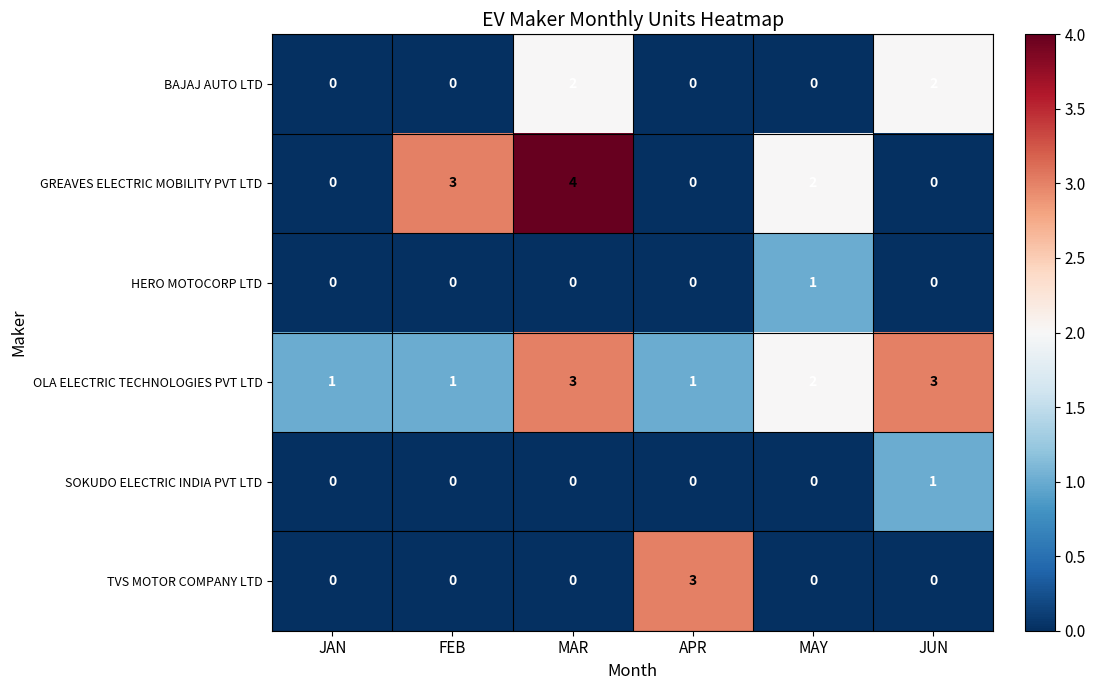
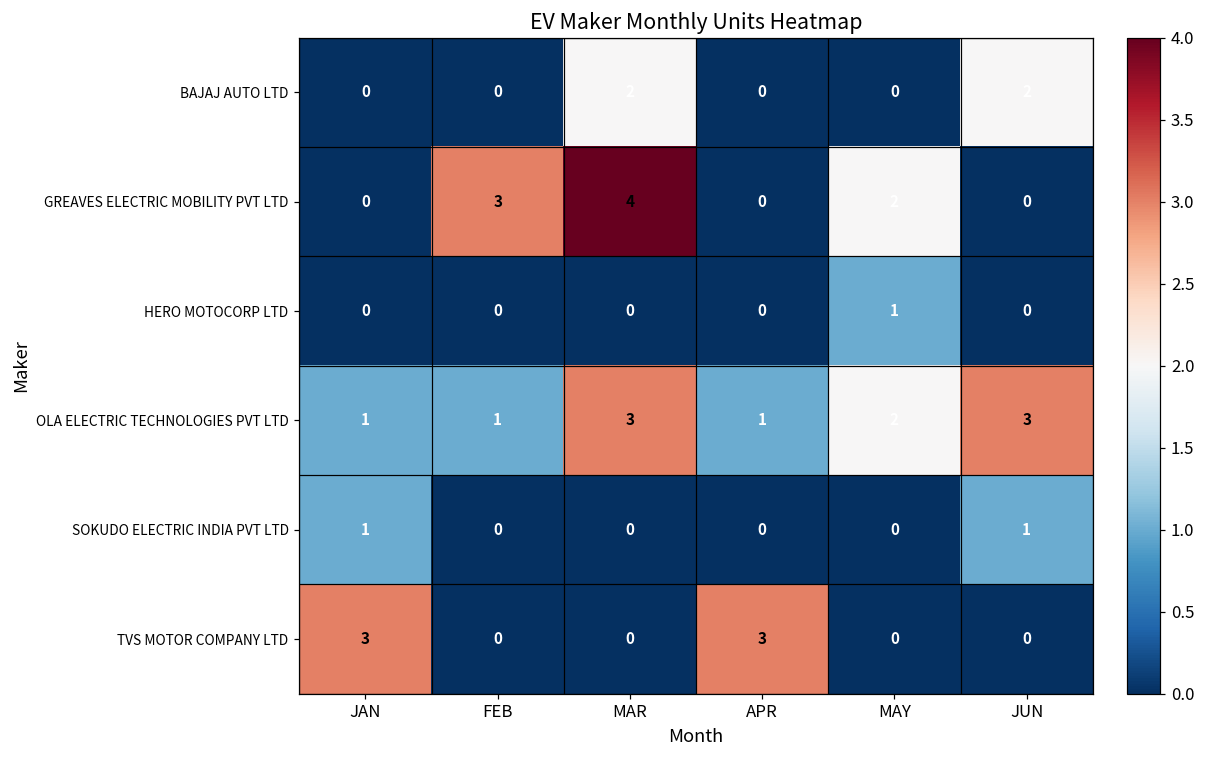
SOKUDO ELECTRIC INDIA PVT LTD, JAN: 0 -> 1
TVS MOTOR COMPANY LTD, JAN: 0 -> 3
